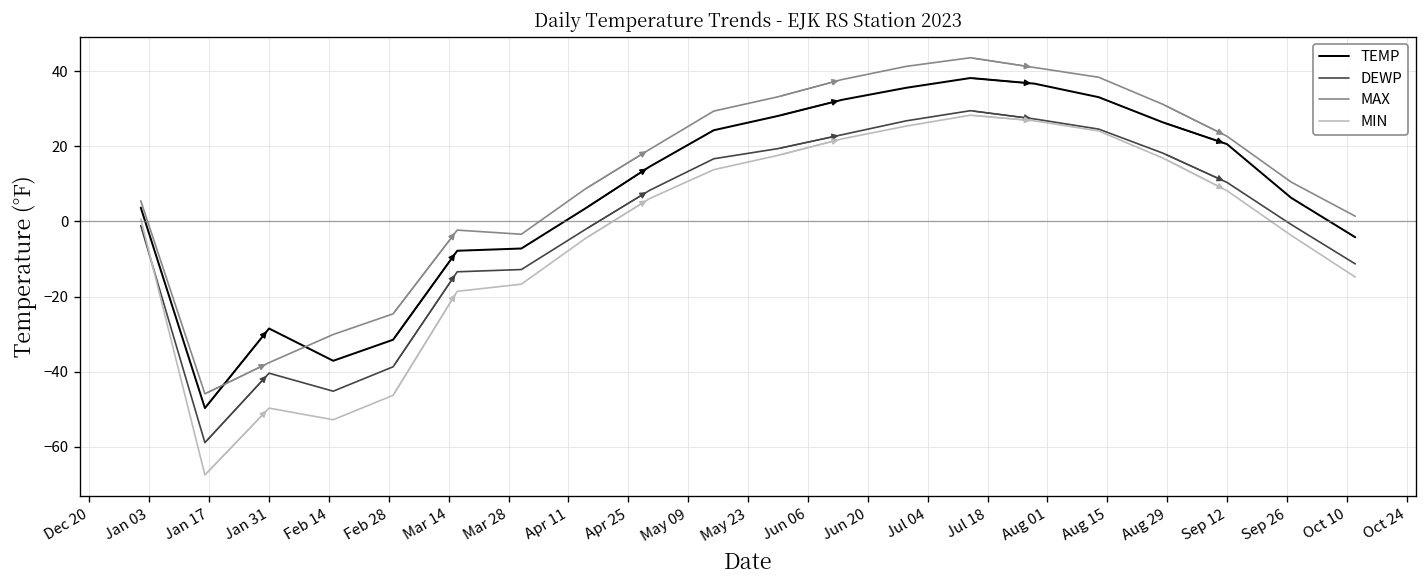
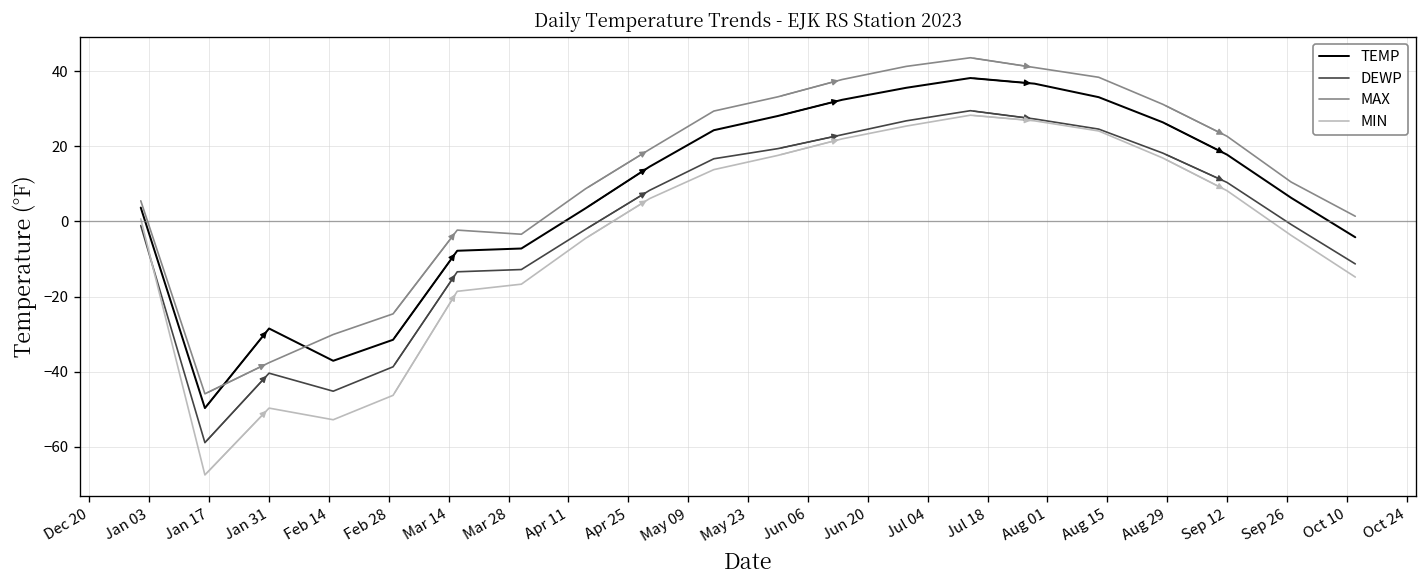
TEMP, Sep 12: 21 -> 18
